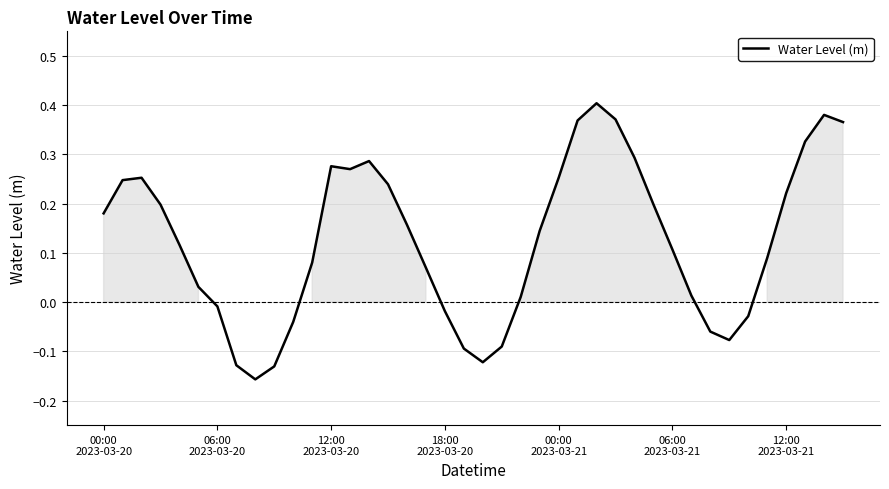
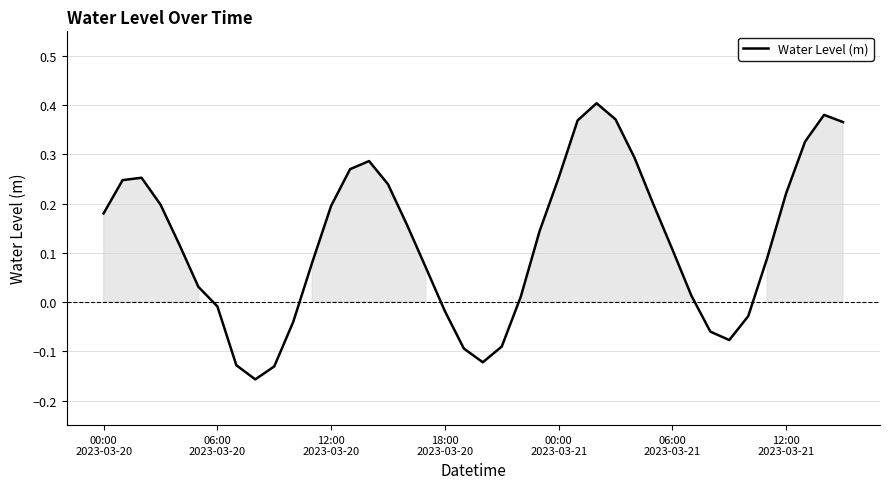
12:00 2023-03-20: 0.28 -> 0.20
